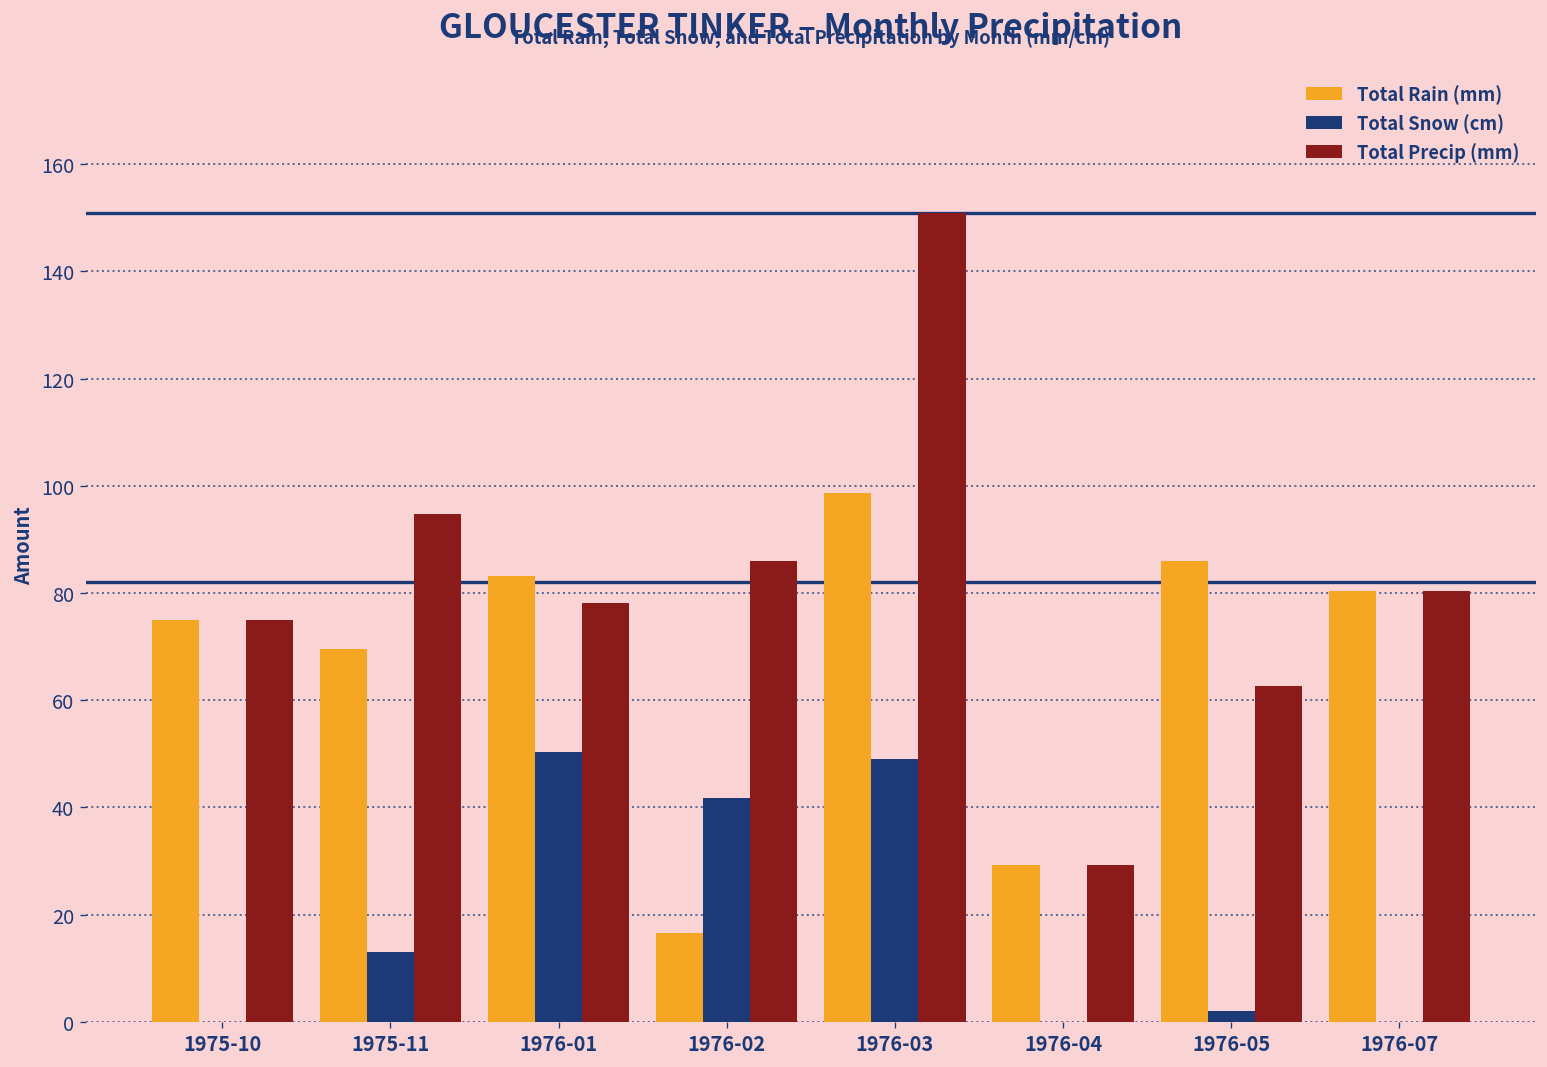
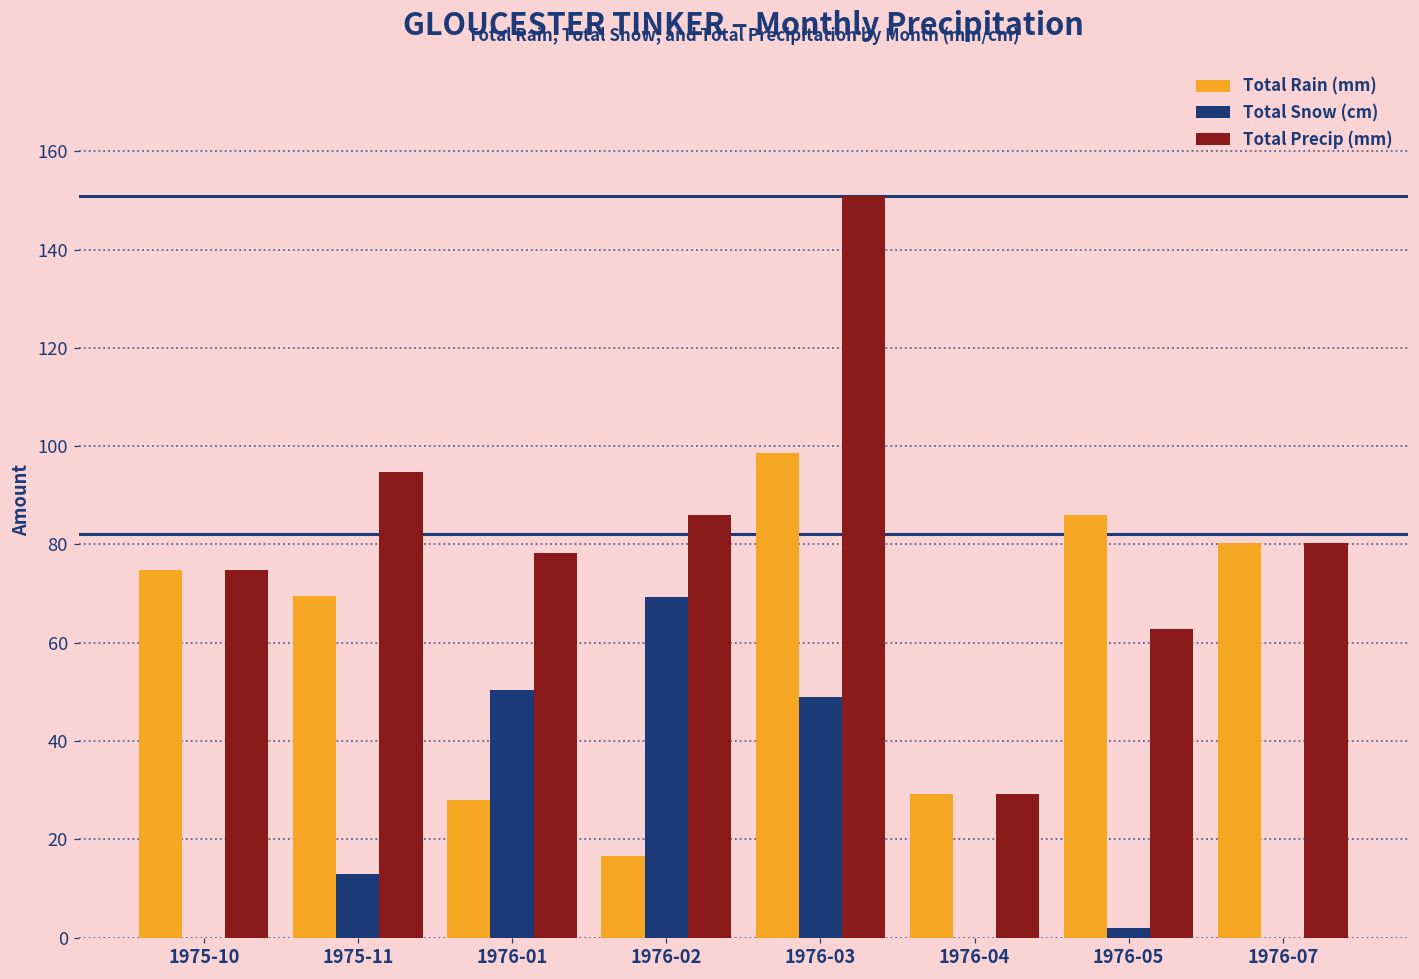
Total Rain (mm), 1976-01: 83 -> 28
Total Snow (cm), 1976-02: 42 -> 69
